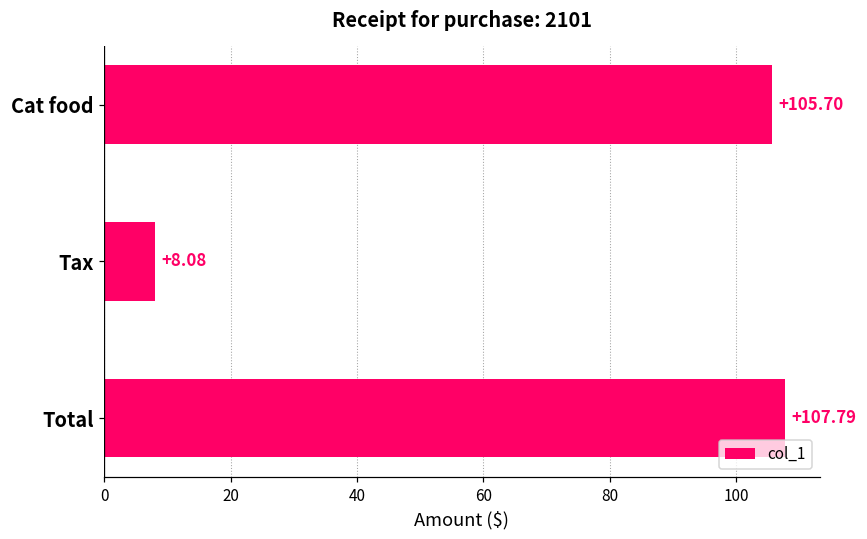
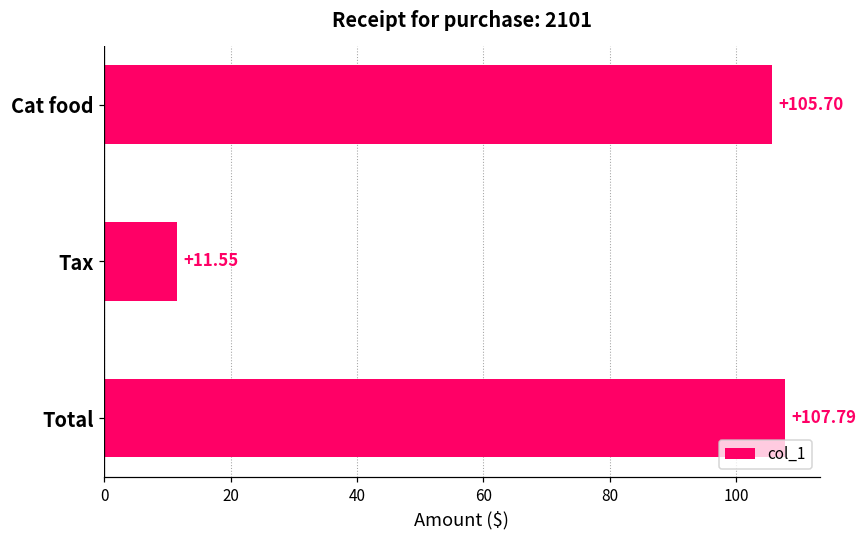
Tax: +8.08 -> +11.55
